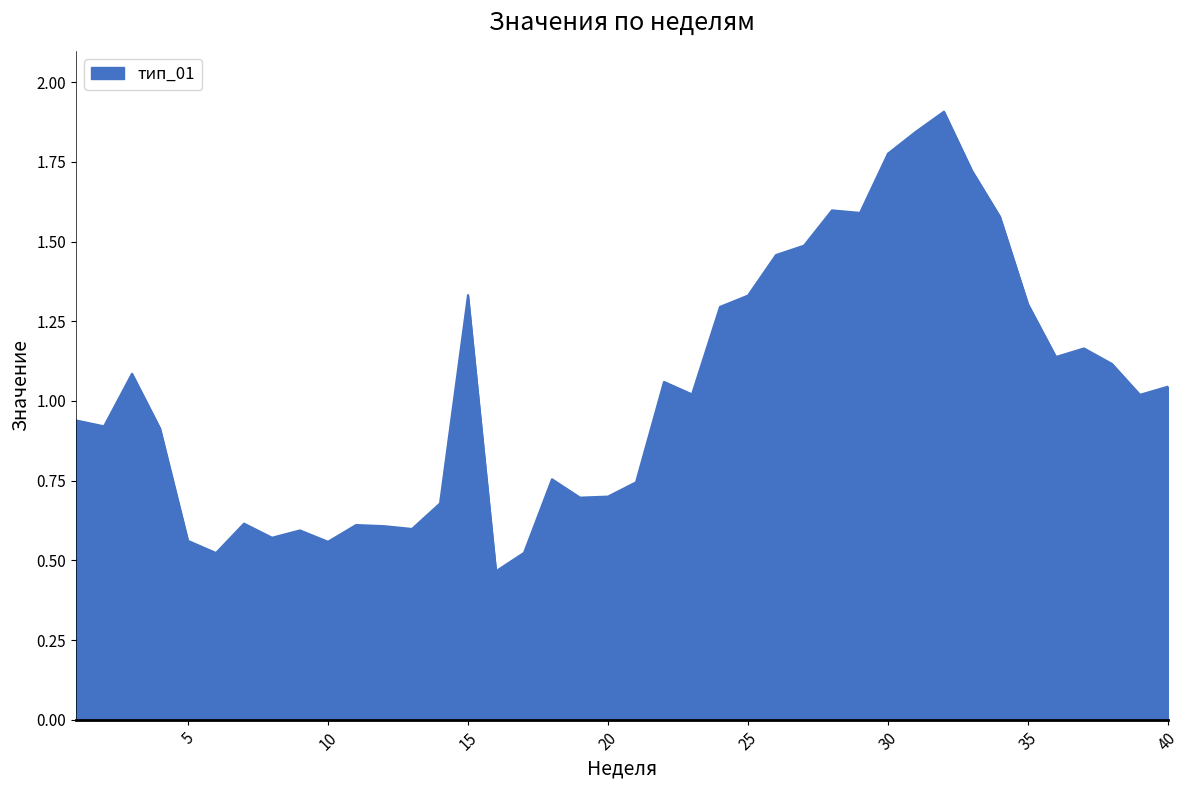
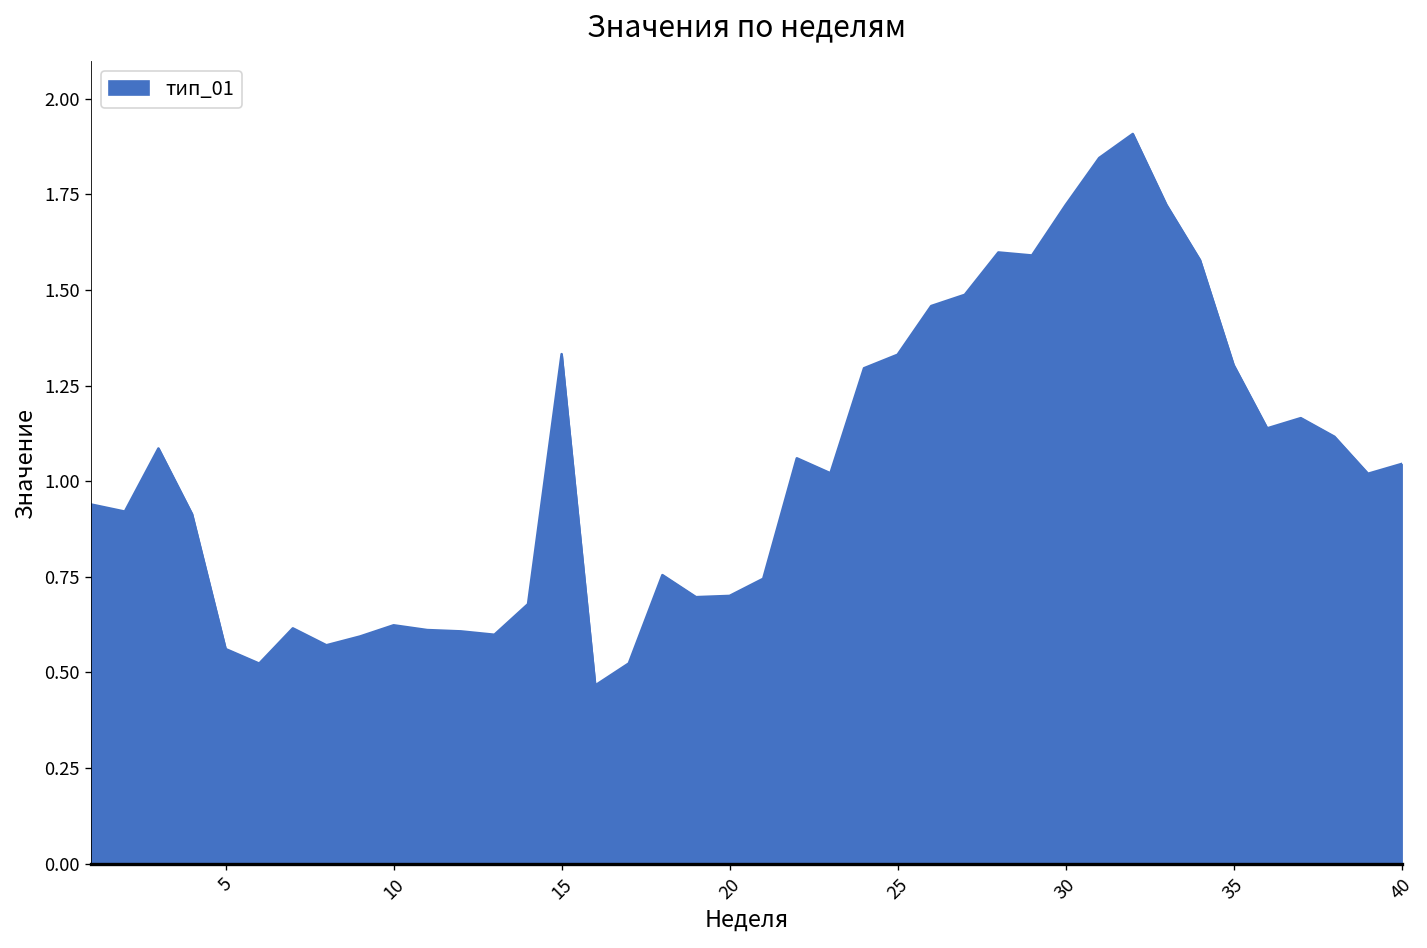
10: 0.56 -> 0.62
30: 1.78 -> 1.72
